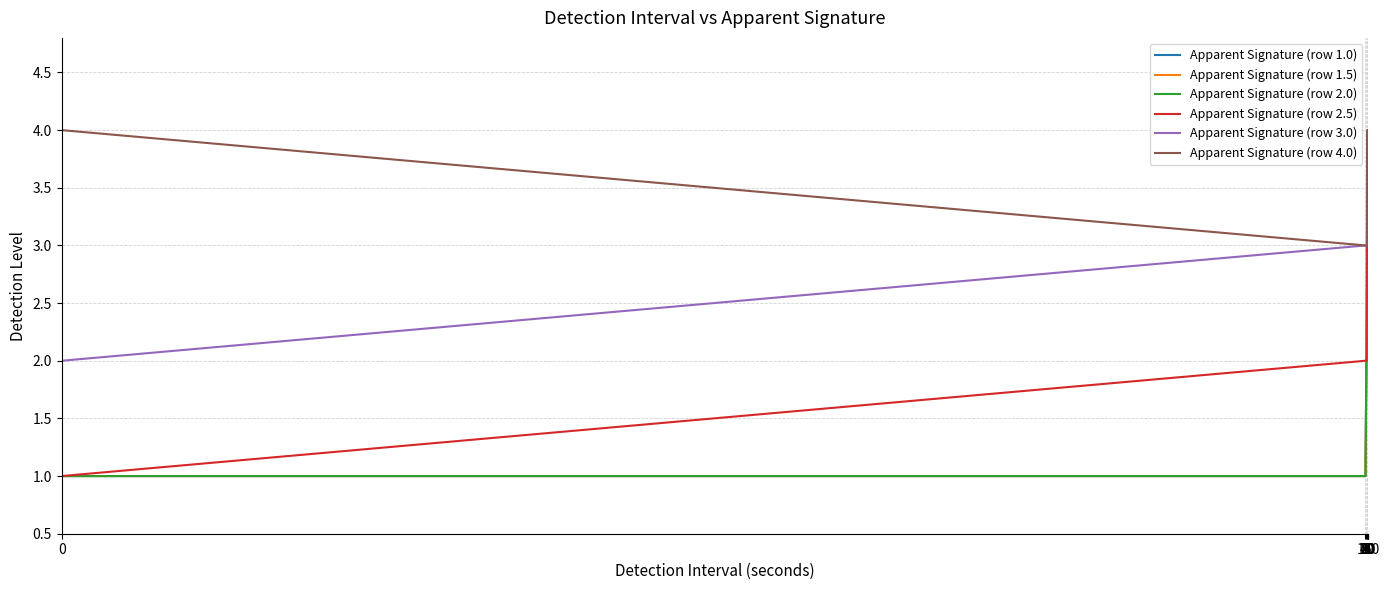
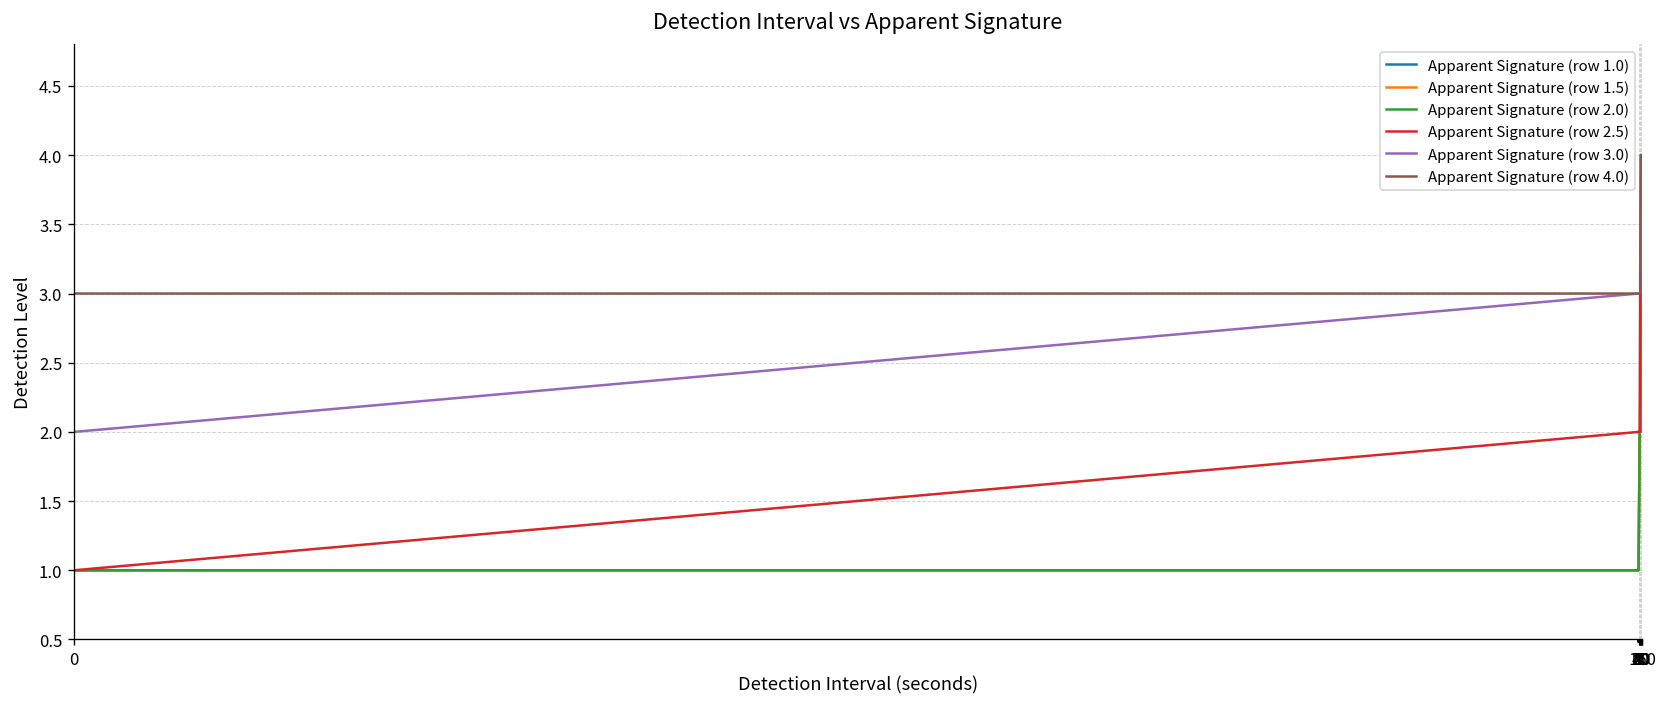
Apparent Signature (row 4.0), 0: 4 -> 3
